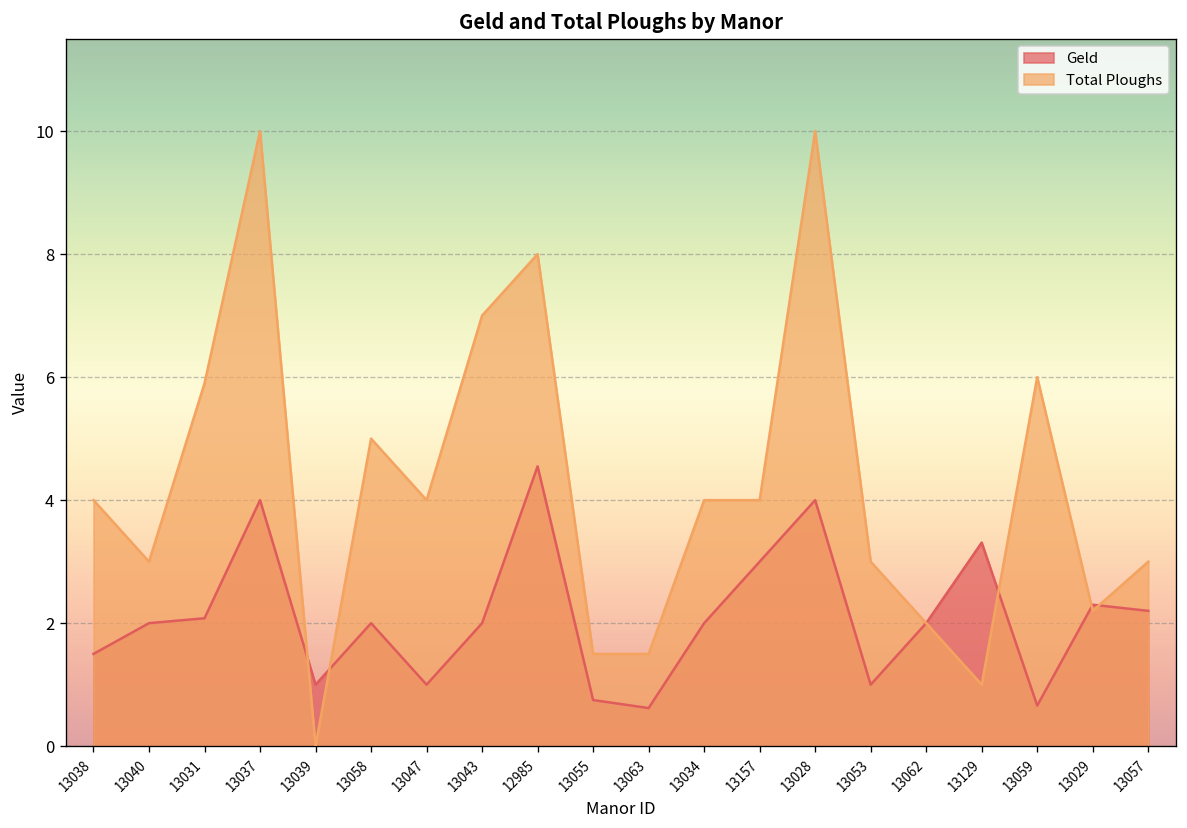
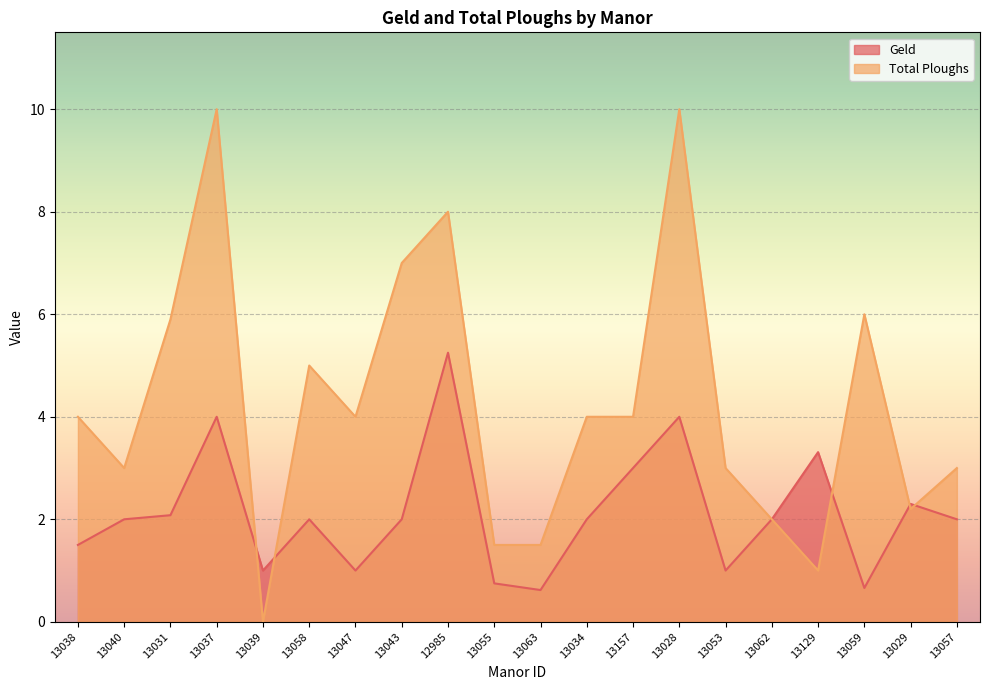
Geld, 12985: 4.6 -> 5.3
Geld, 13057: 2.2 -> 2.0
